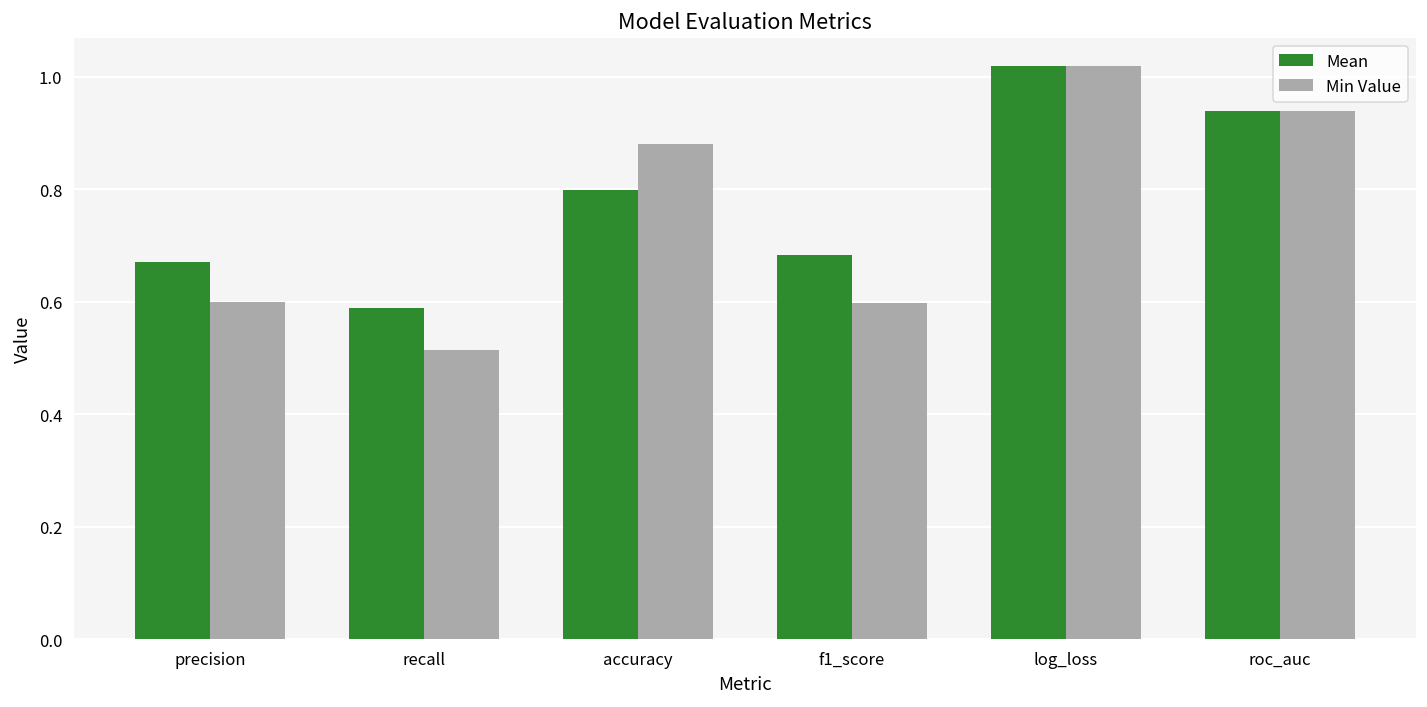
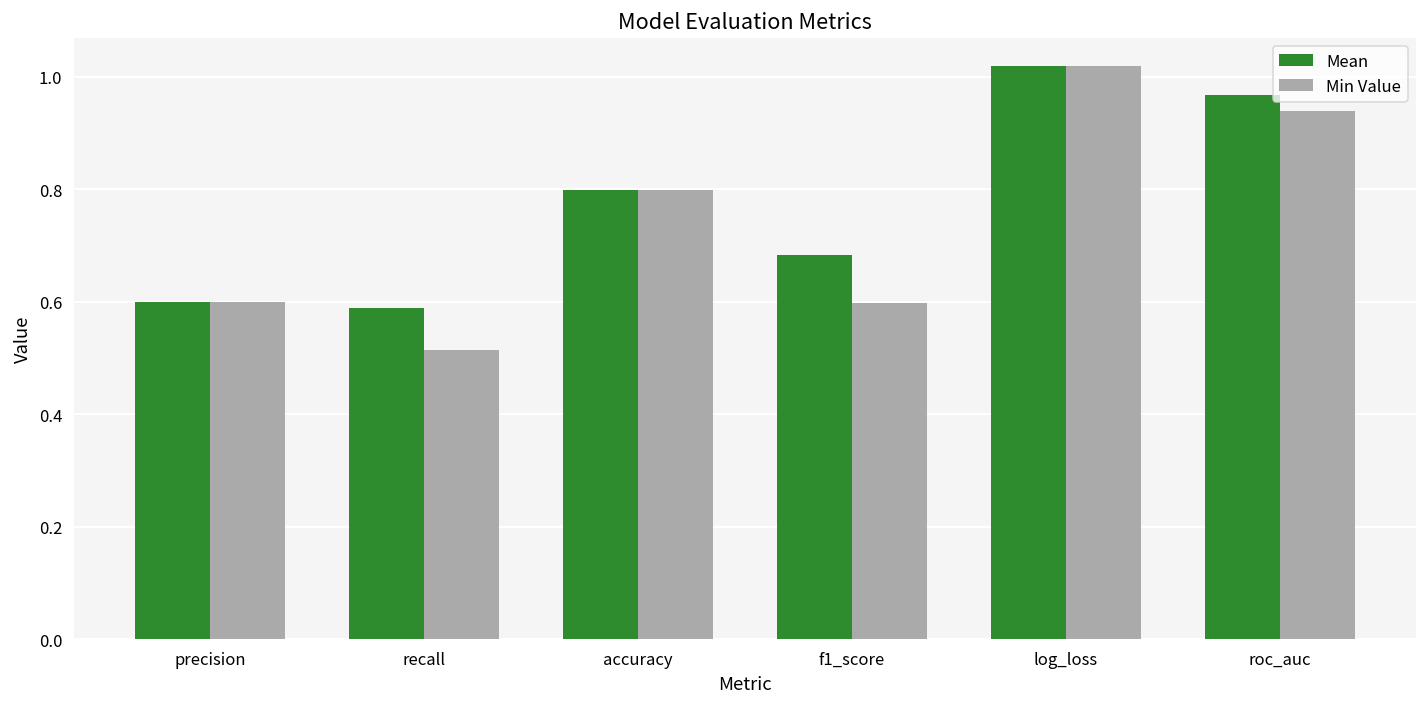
Mean, precision: 0.67 -> 0.60
Min Value, accuracy: 0.88 -> 0.80
Mean, roc_auc: 0.94 -> 0.97
